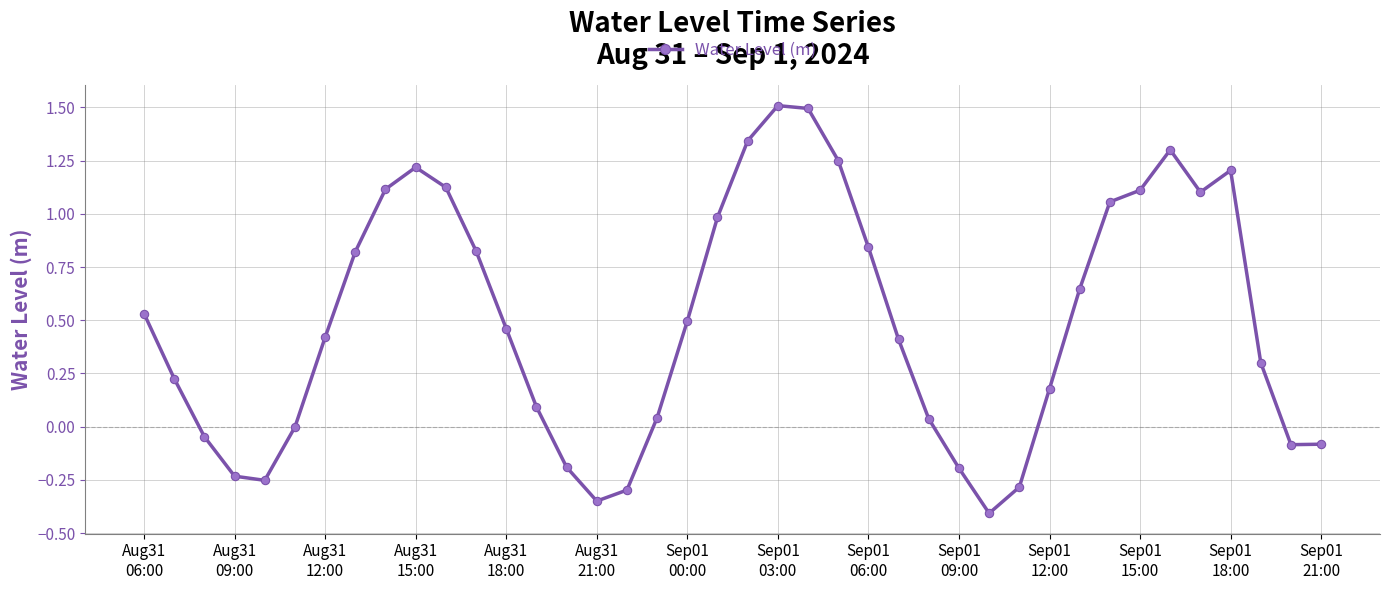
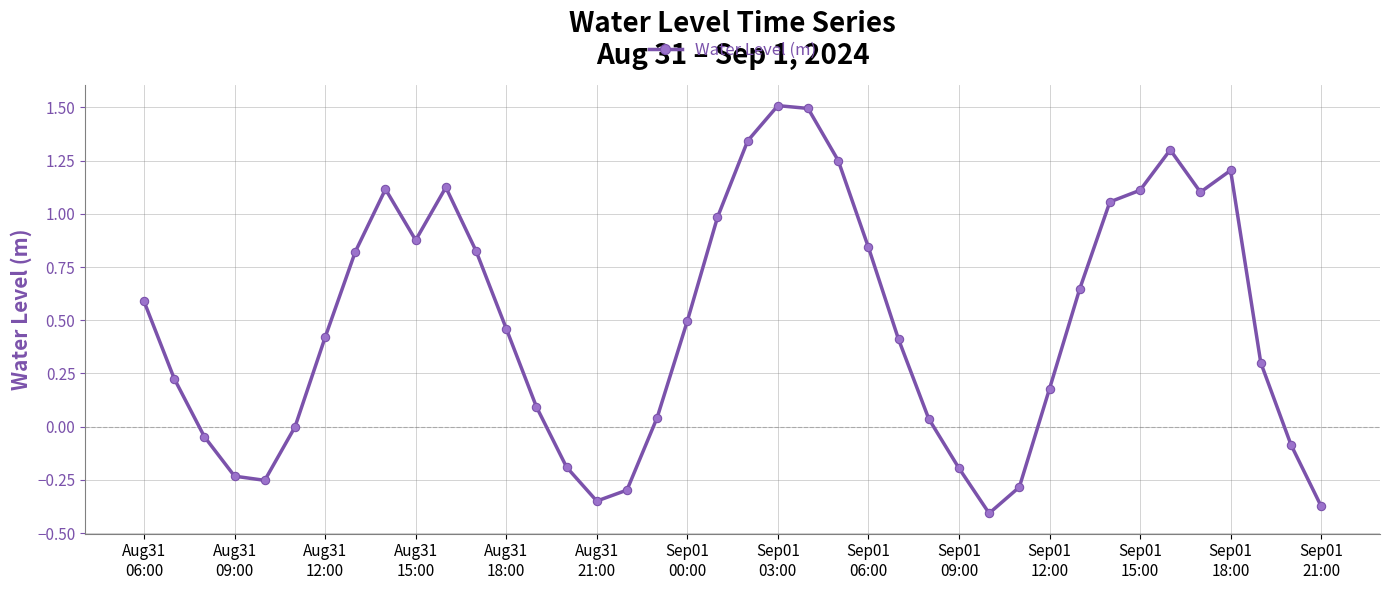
Aug31 06:00: 0.53 -> 0.59
Aug31 15:00: 1.22 -> 0.88
Sep01 21:00: -0.08 -> -0.37
